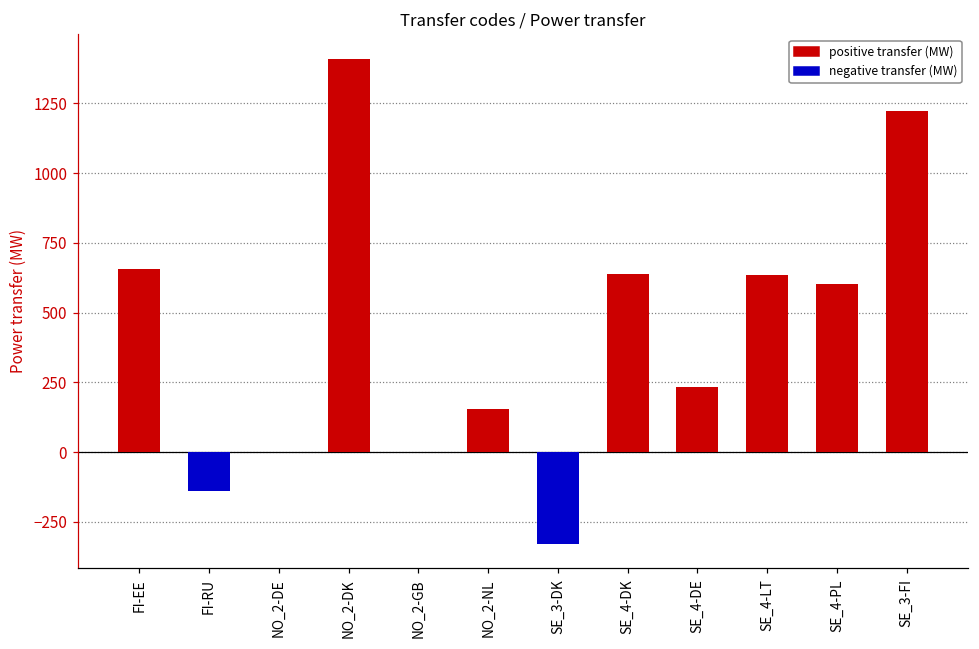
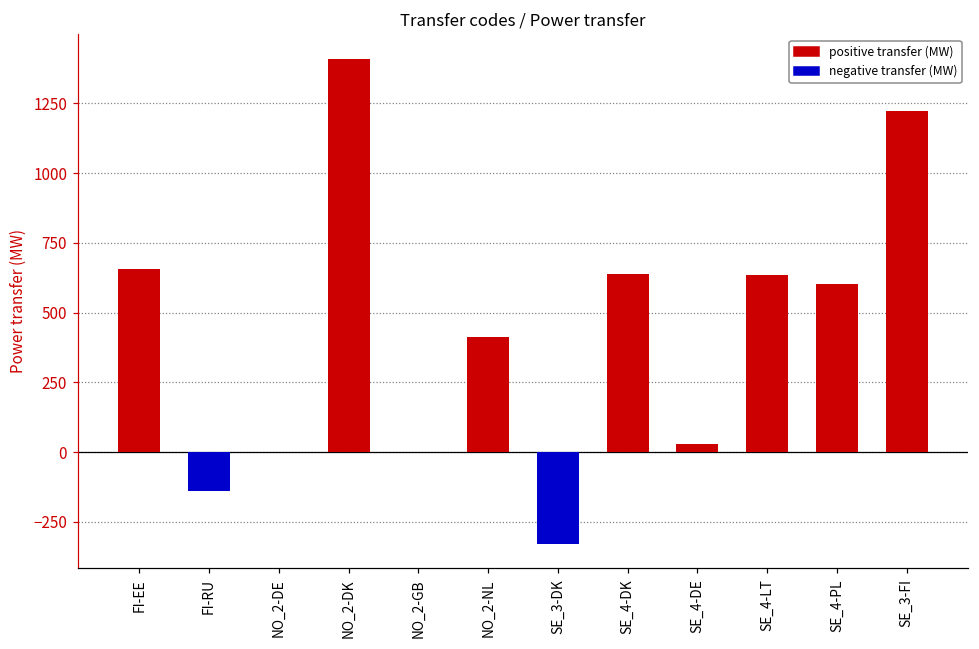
NO_2-NL: 160 -> 410
SE_4-DE: 230 -> 30
